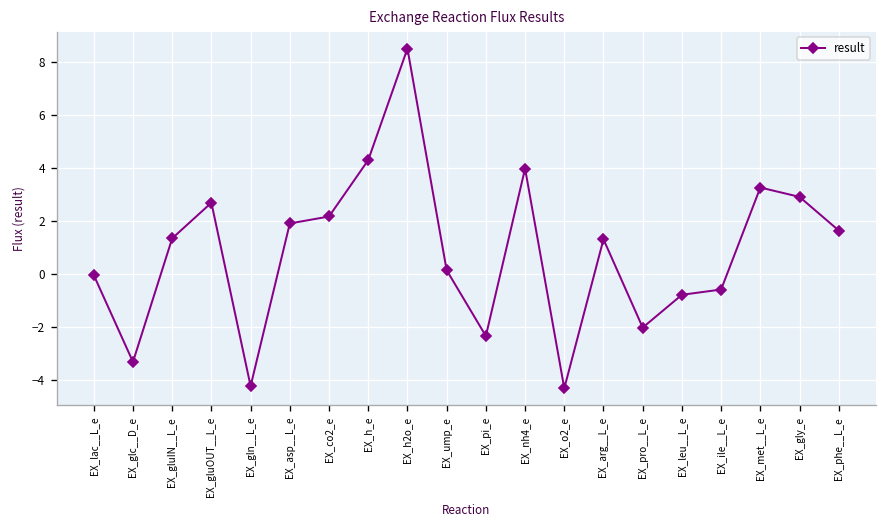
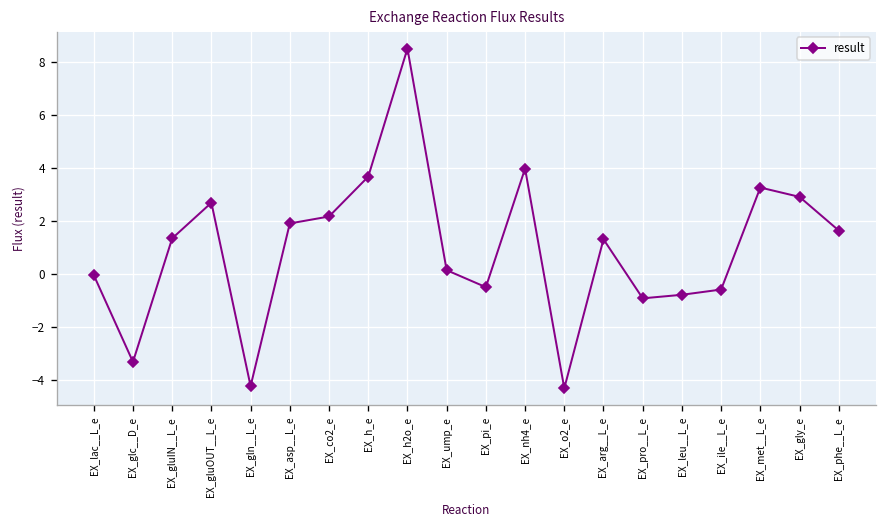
EX_h_e: 4.3 -> 3.7
EX_pi_e: -2.3 -> -0.5
EX_pro__L_e: -2.0 -> -0.9
